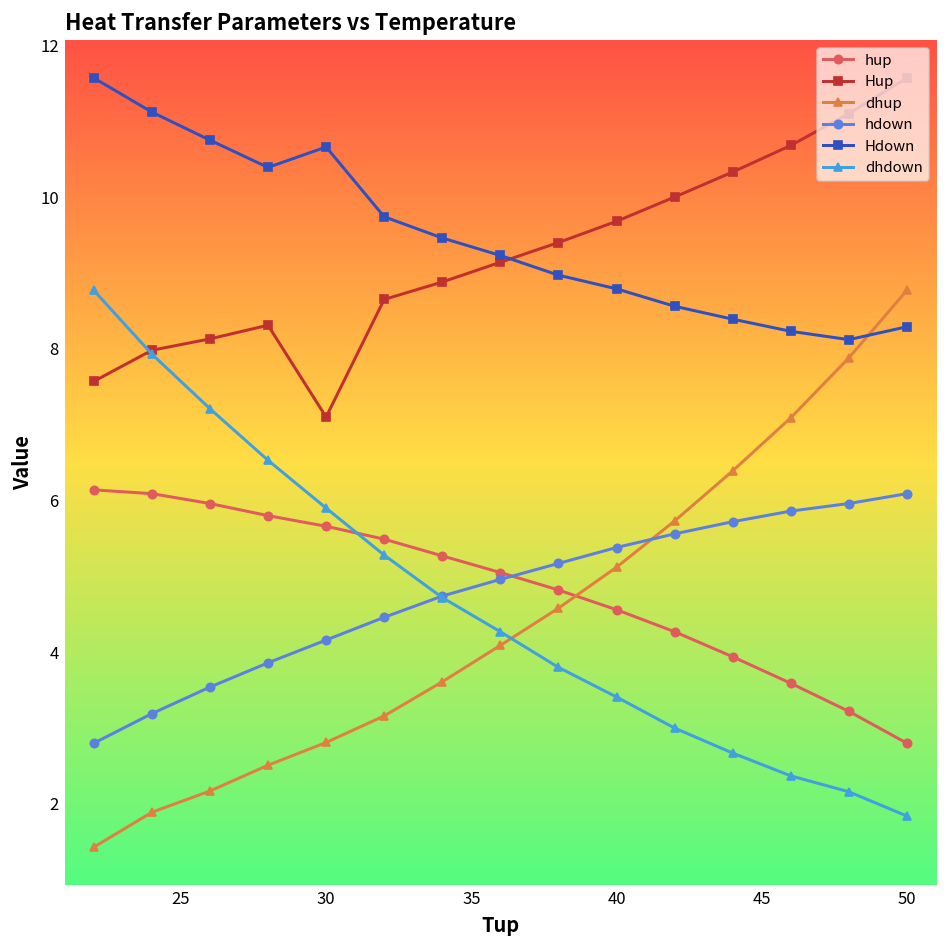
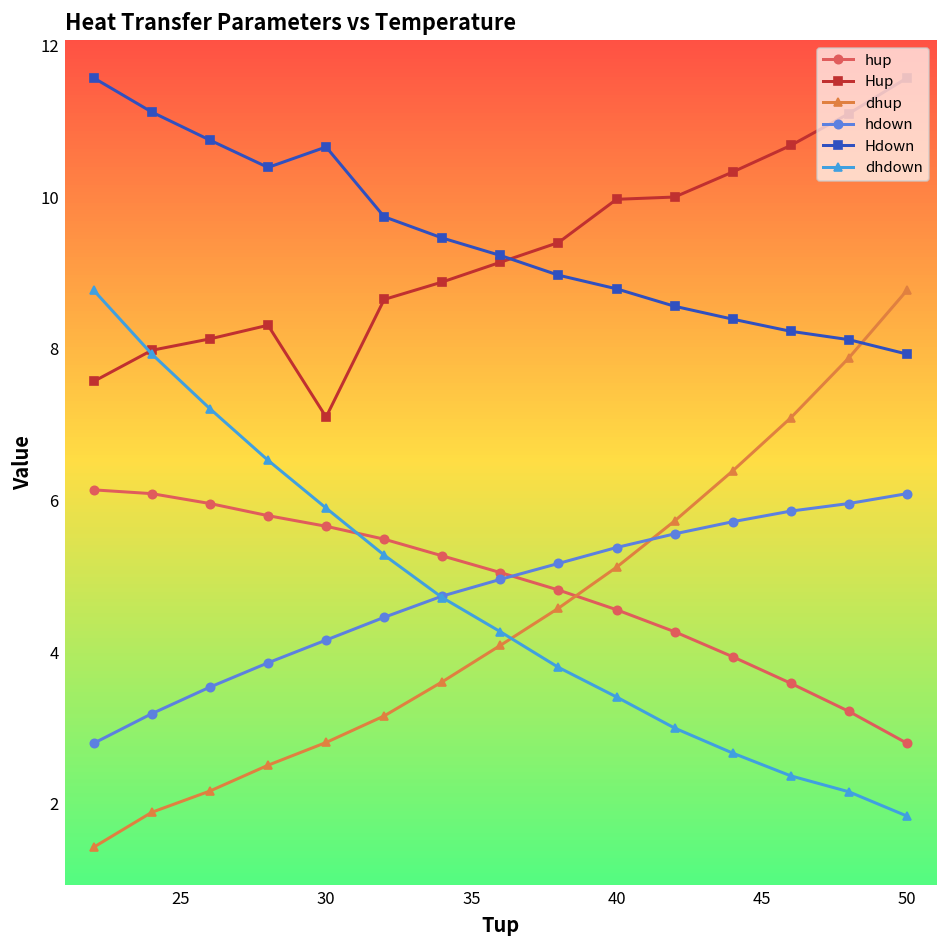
Hup, 40: 9.7 -> 10.0
Hdown, 50: 8.3 -> 7.9
